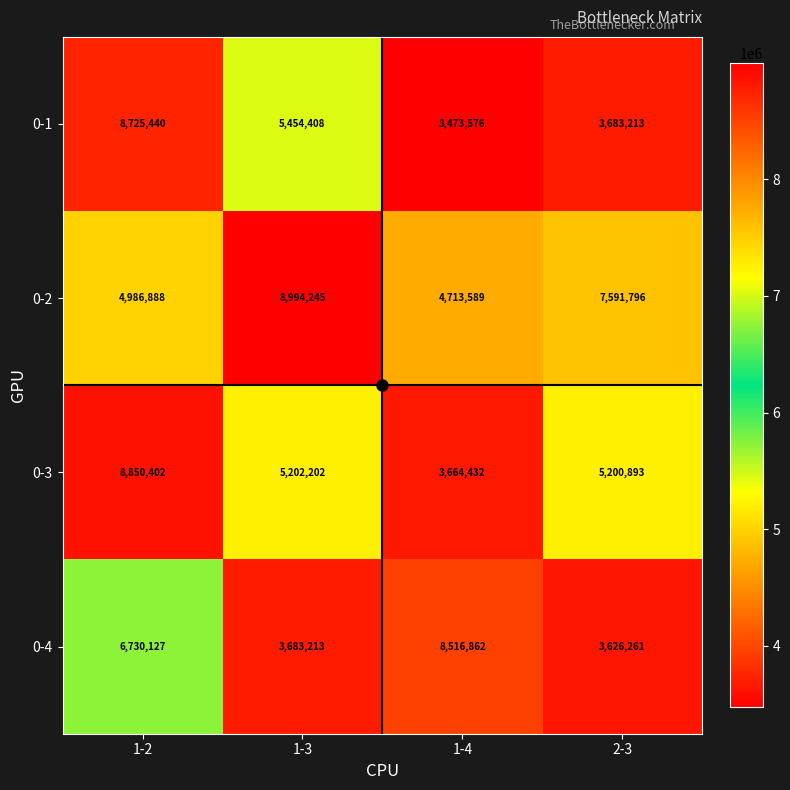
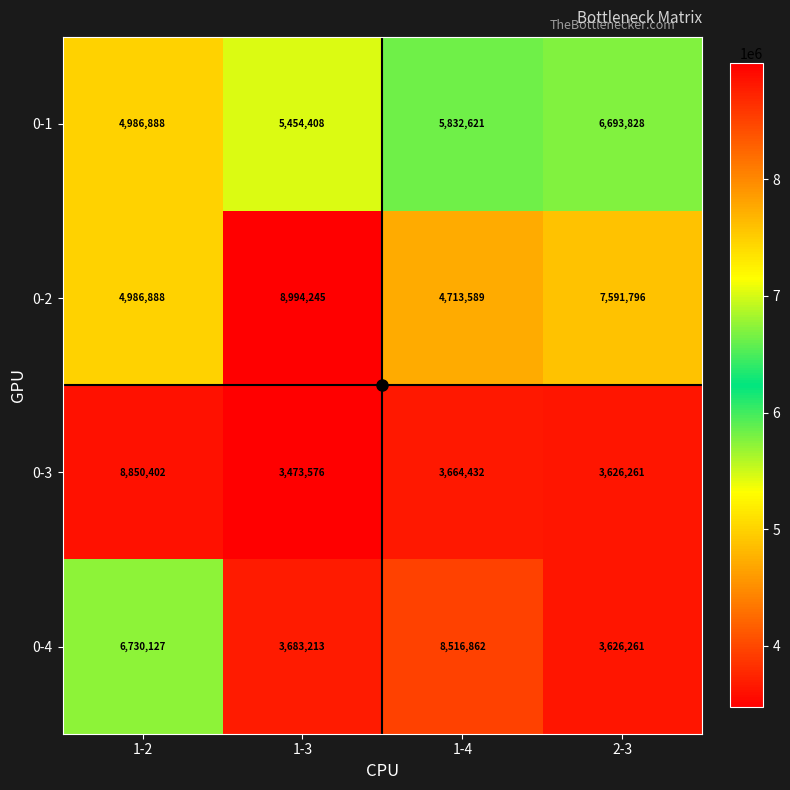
0-1, 1-2: 8,725,440 -> 4,986,888
0-1, 1-4: 3,473,576 -> 5,832,621
0-1, 2-3: 3,683,213 -> 6,693,828
0-3, 1-3: 5,202,202 -> 3,473,576
0-3, 2-3: 5,200,893 -> 3,626,261
